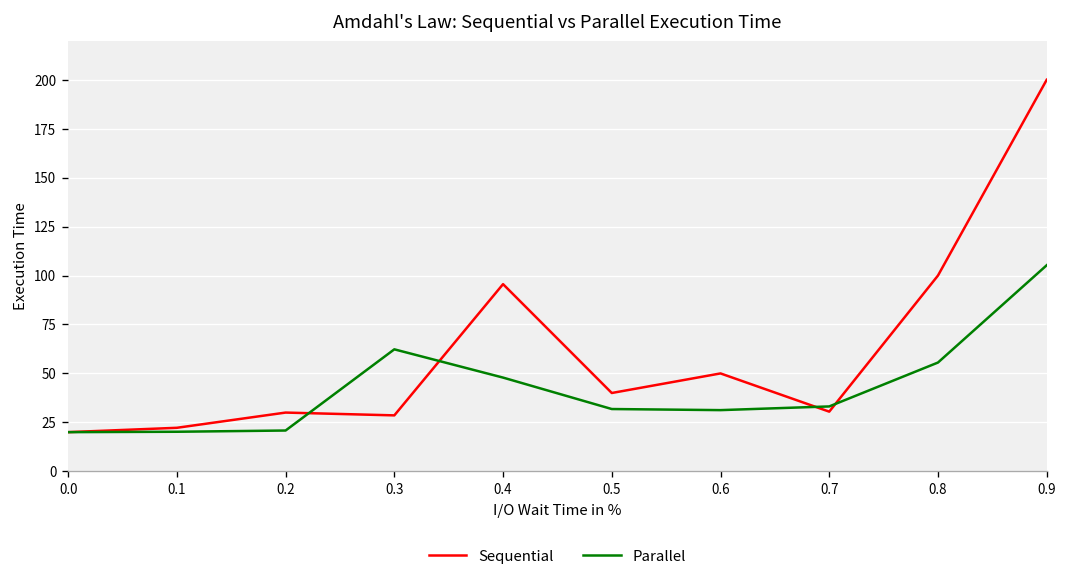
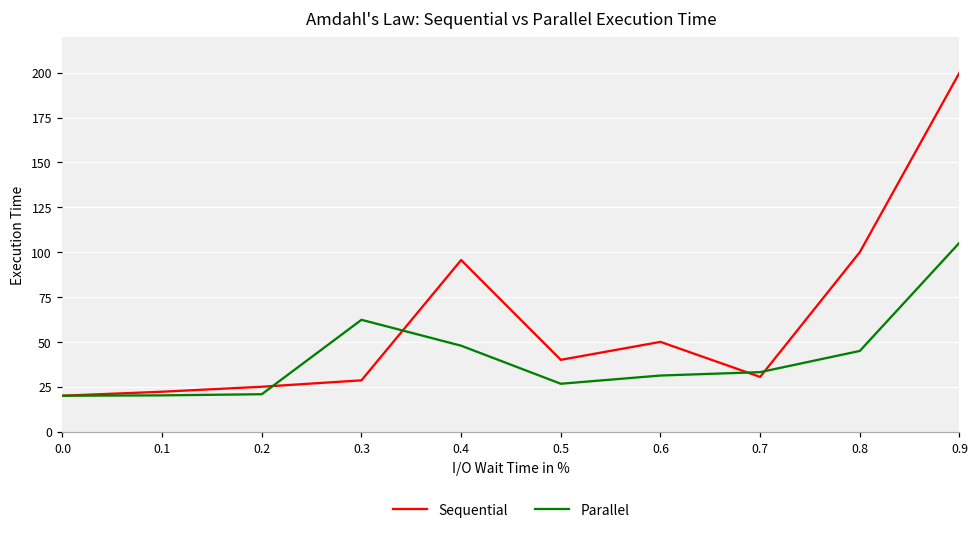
Sequential, 0.2: 30 -> 25
Parallel, 0.5: 32 -> 27
Parallel, 0.8: 56 -> 45
